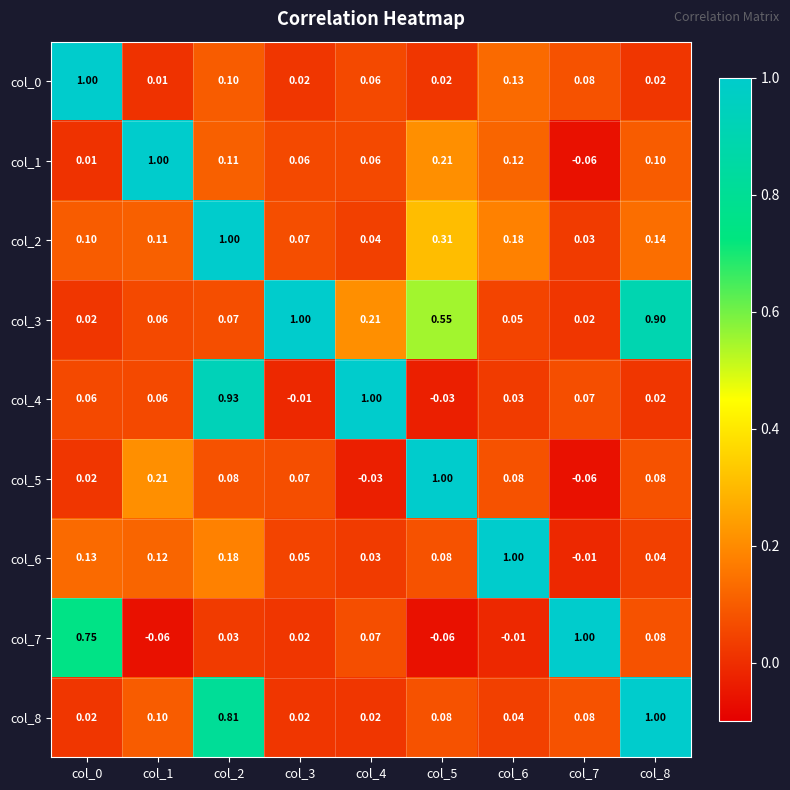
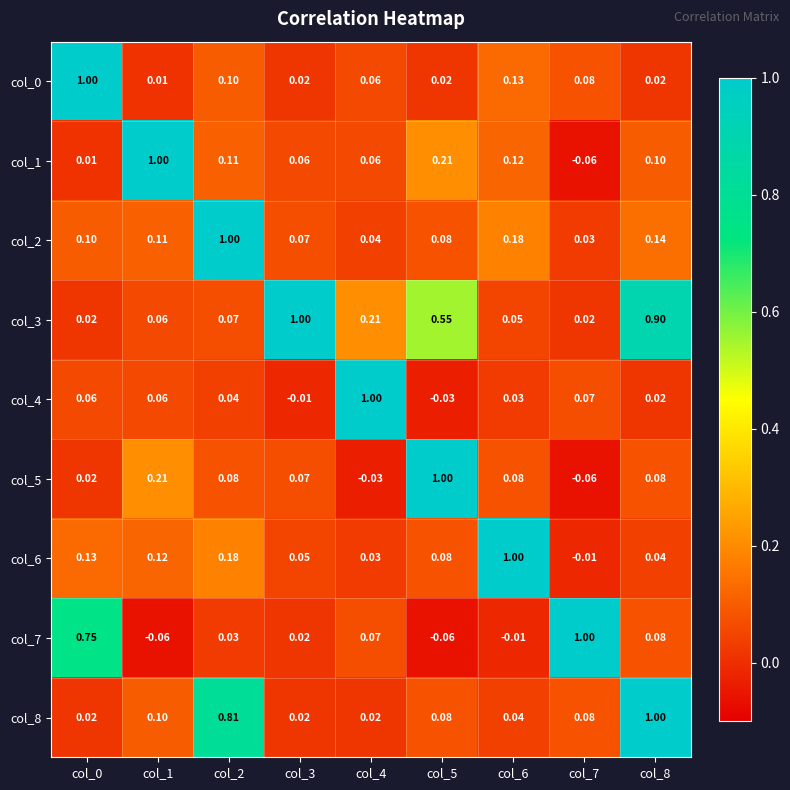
col_2, col_5: 0.31 -> 0.08
col_4, col_2: 0.93 -> 0.04
